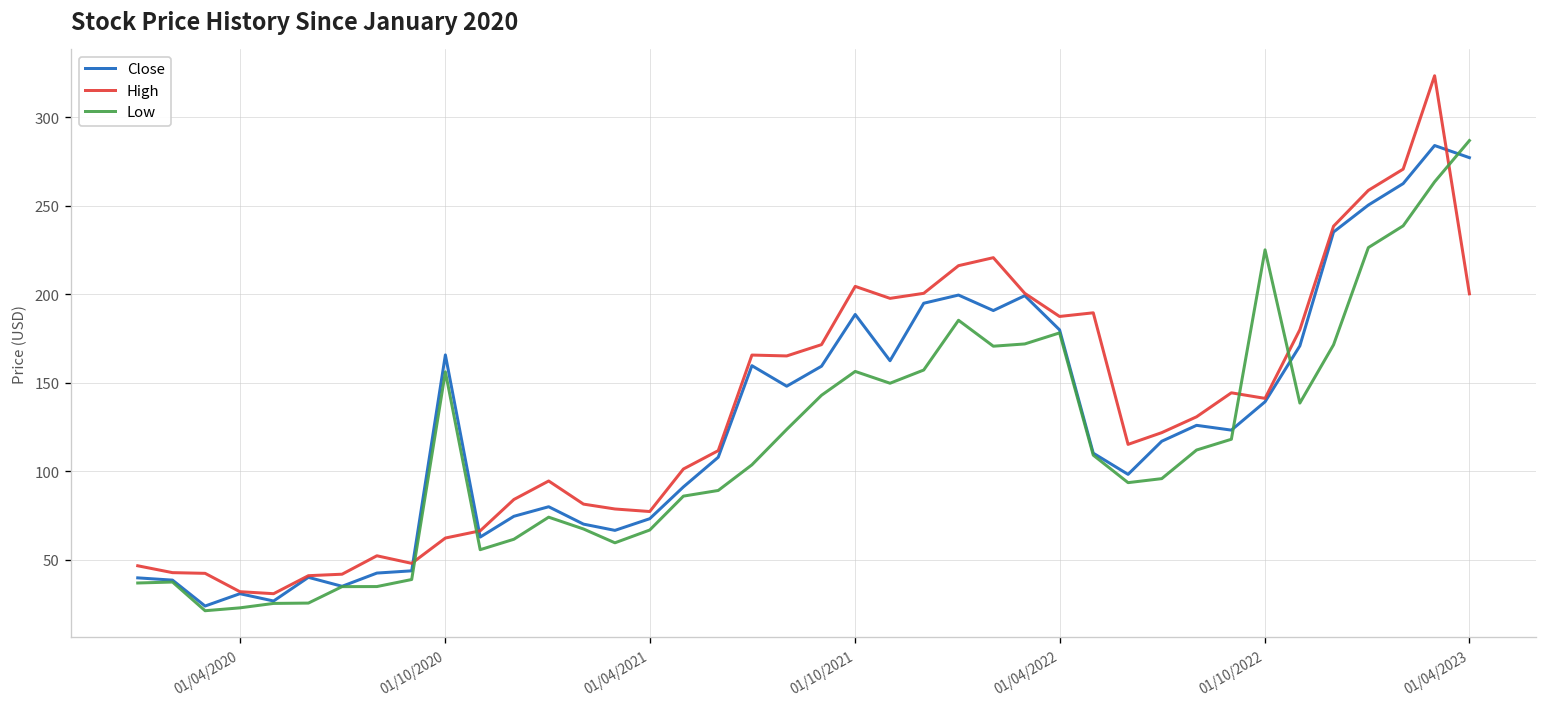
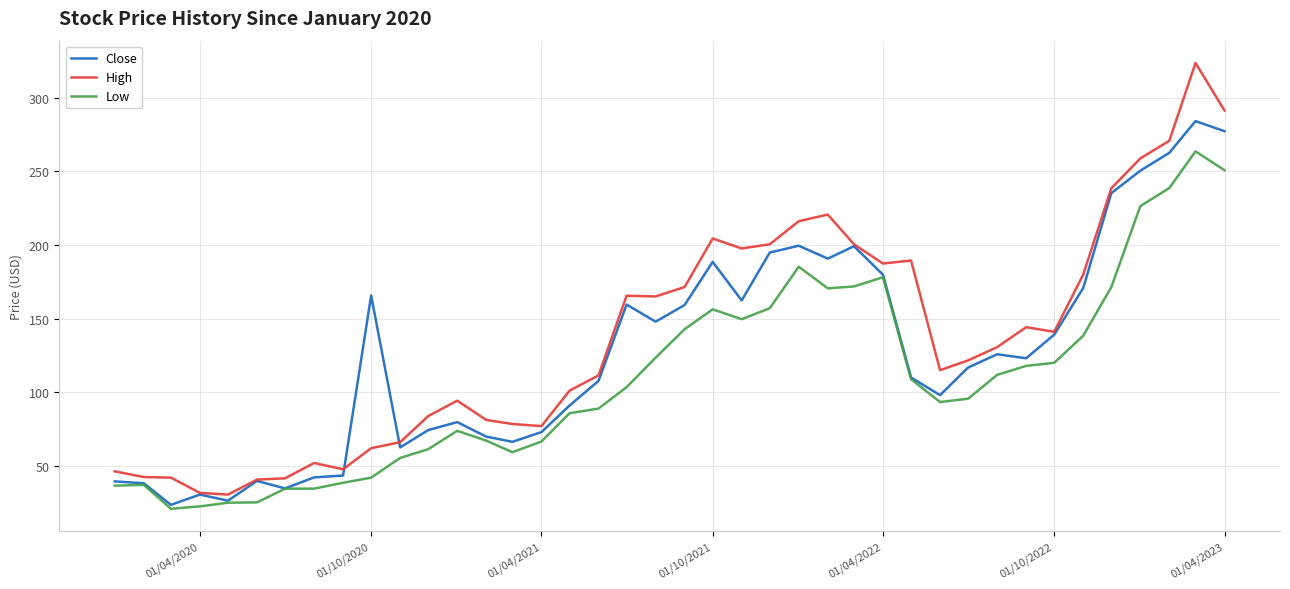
Low, 01/10/2020: 156 -> 42
Low, 01/10/2022: 225 -> 120
High, 01/04/2023: 200 -> 291
Low, 01/04/2023: 287 -> 251
